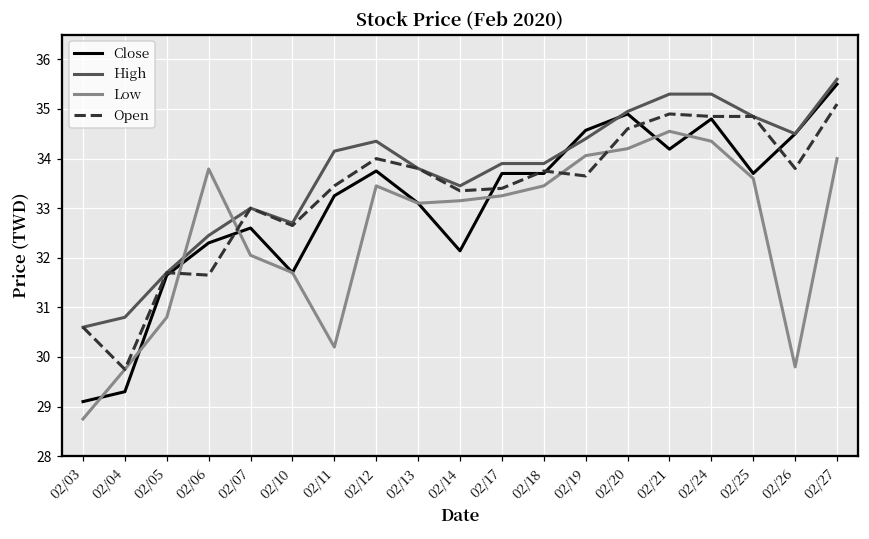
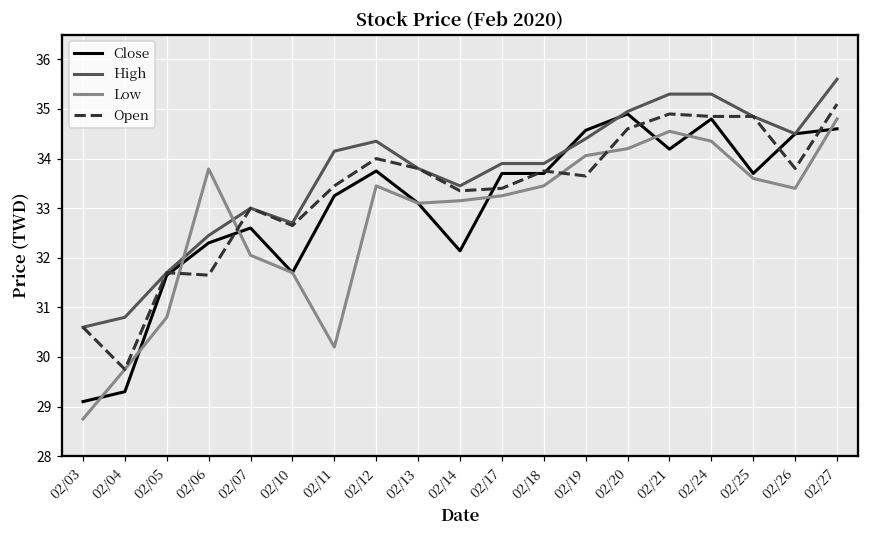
Low, 02/26: 29.8 -> 33.4
Close, 02/27: 35.5 -> 34.6
Low, 02/27: 34.0 -> 34.8
